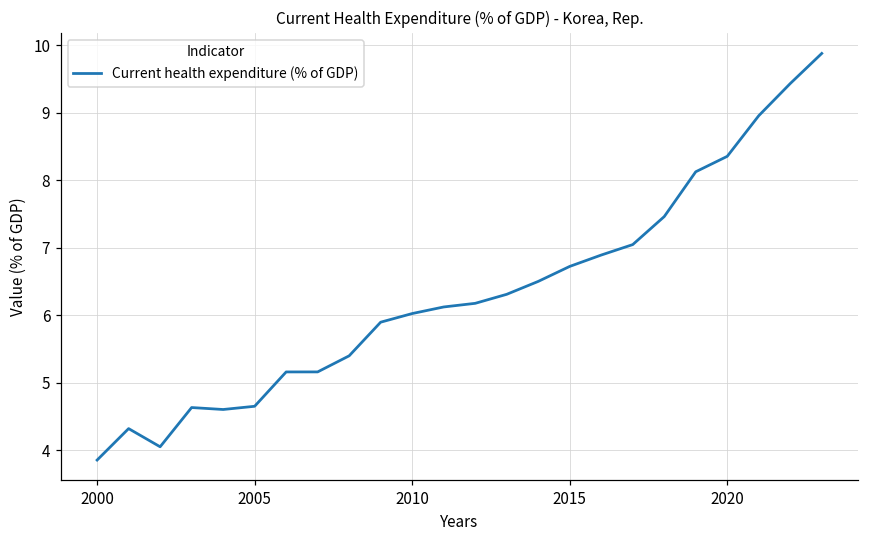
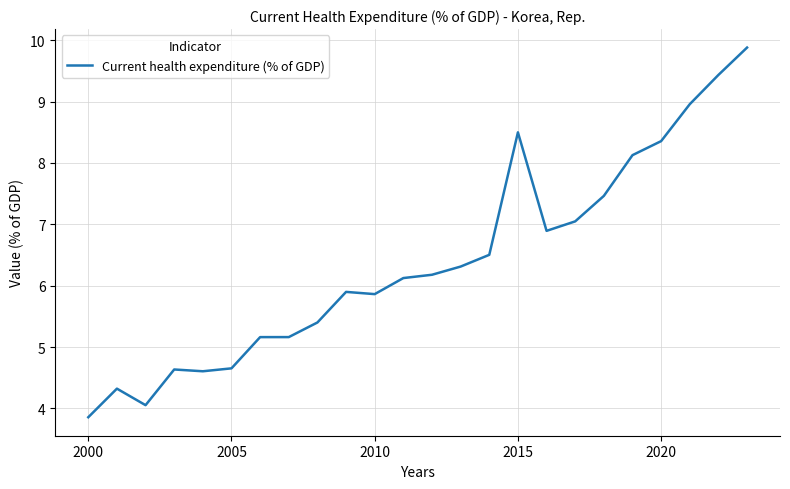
2010: 6.0 -> 5.9
2015: 6.7 -> 8.5
